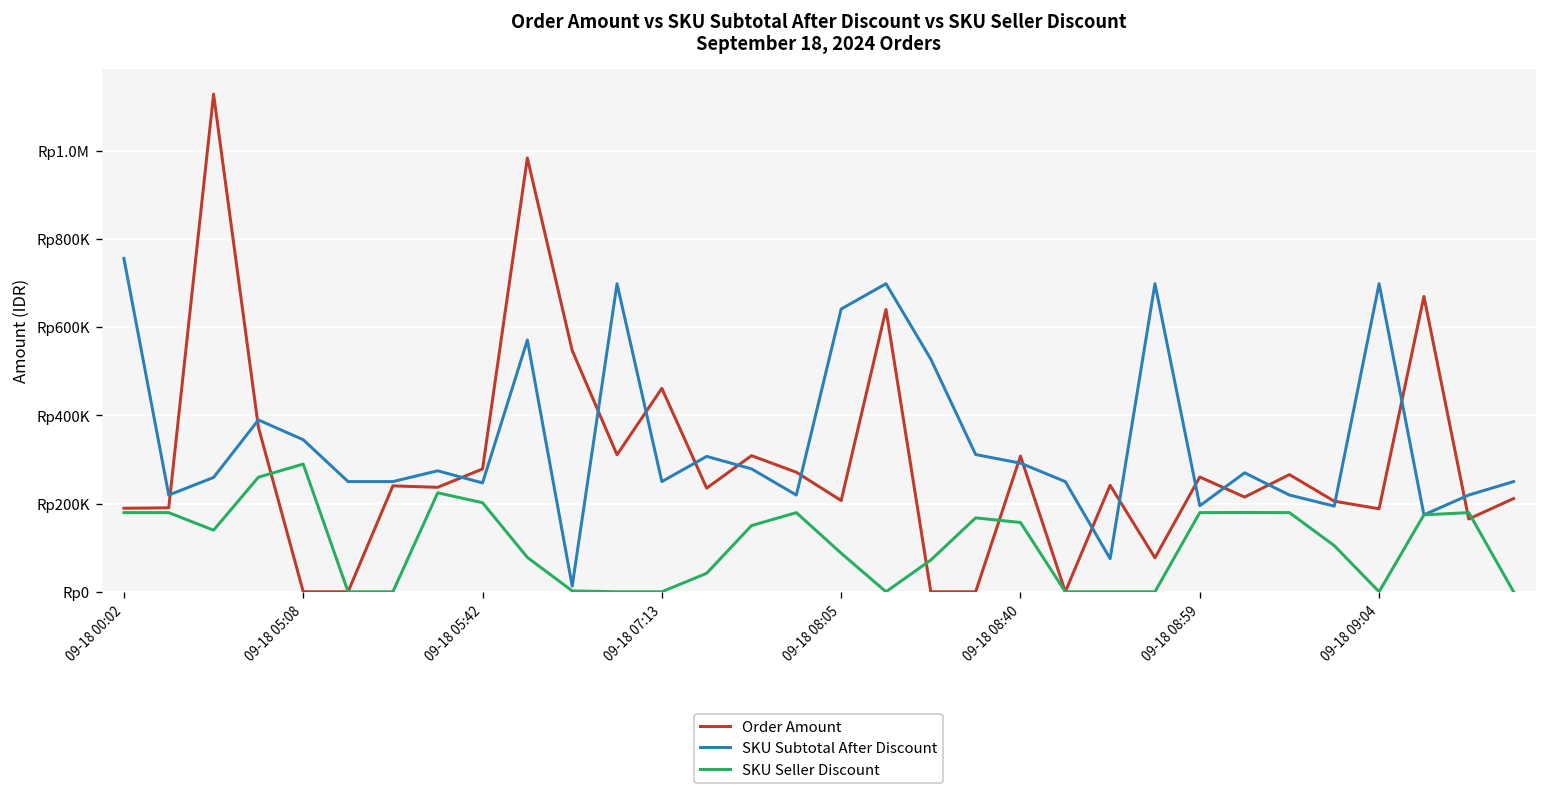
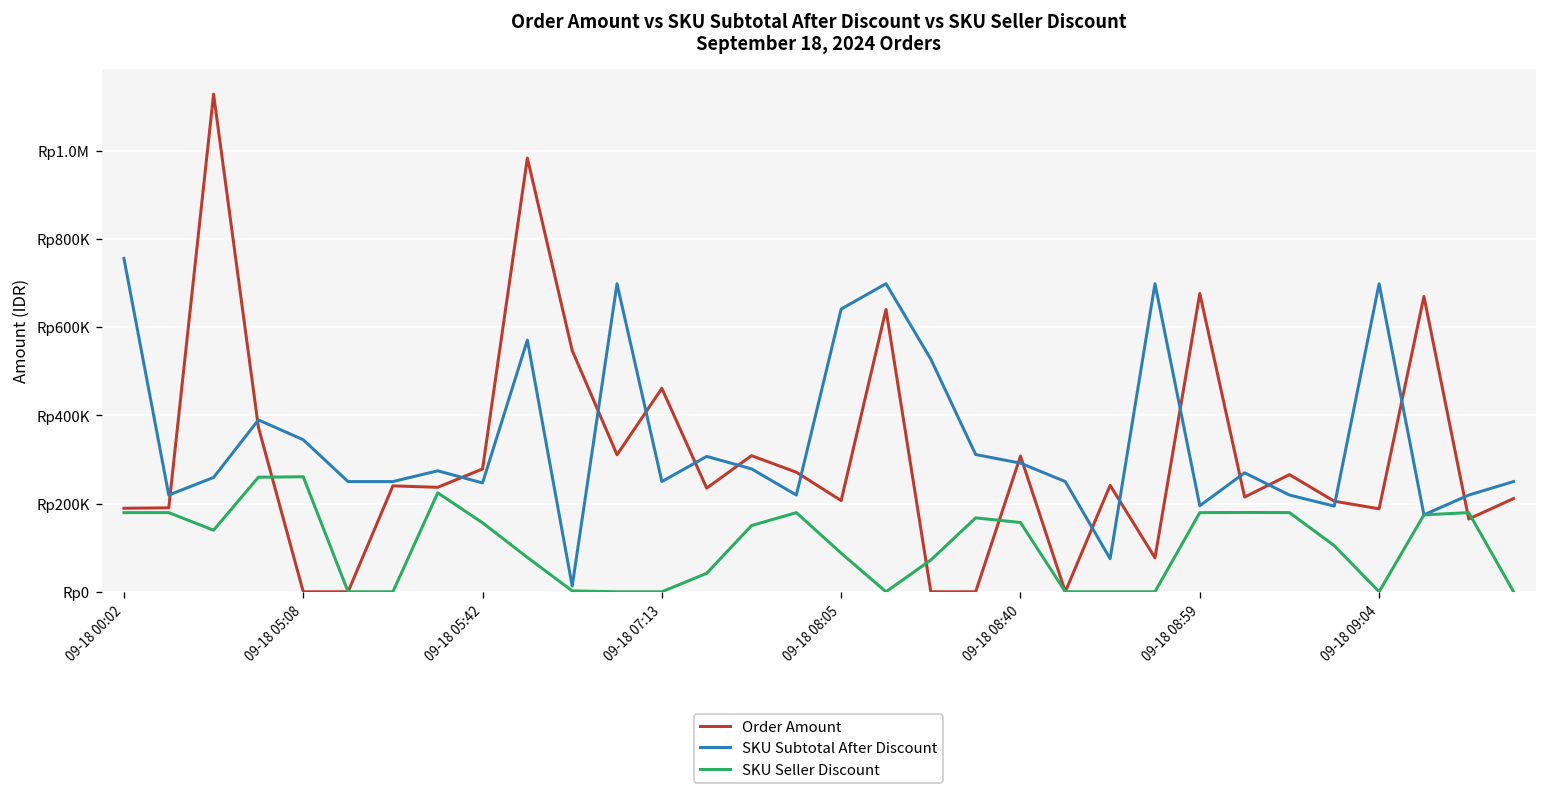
SKU Seller Discount, 09-18 05:08: Rp290000 -> Rp260000
SKU Seller Discount, 09-18 05:42: Rp200000 -> Rp160000
Order Amount, 09-18 08:59: Rp260000 -> Rp680000
